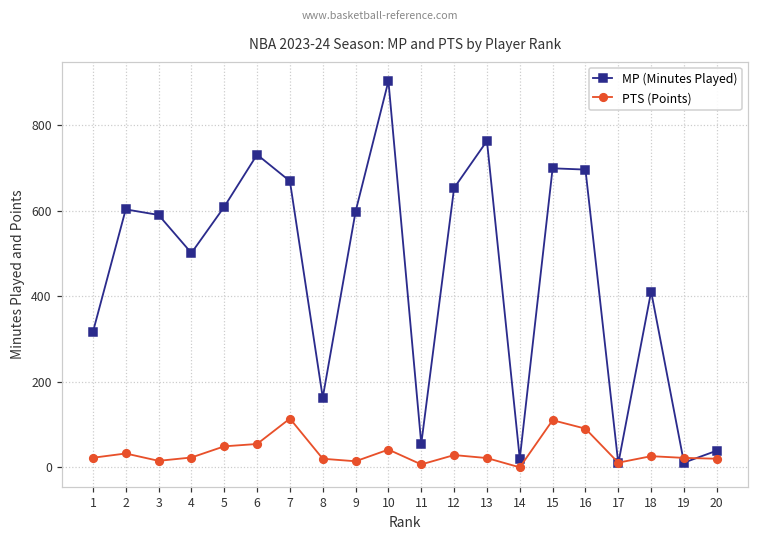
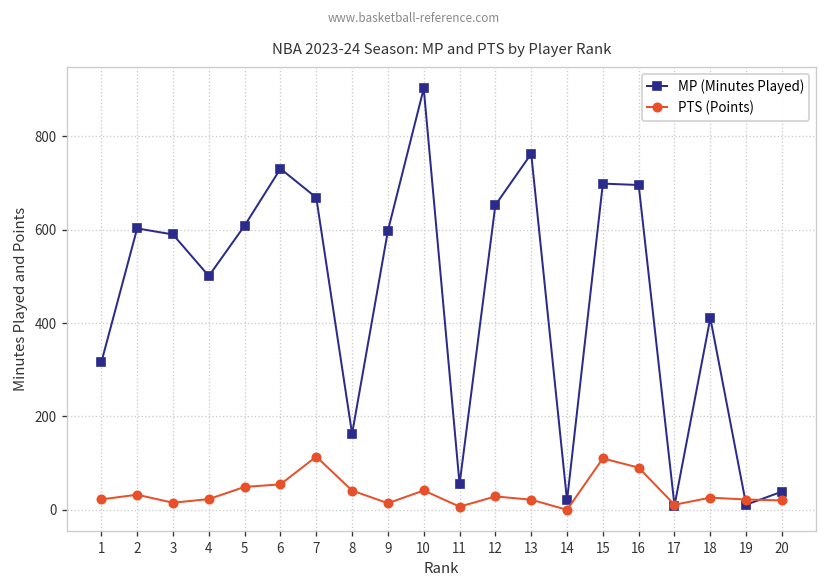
PTS (Points), 8: 20 -> 40
